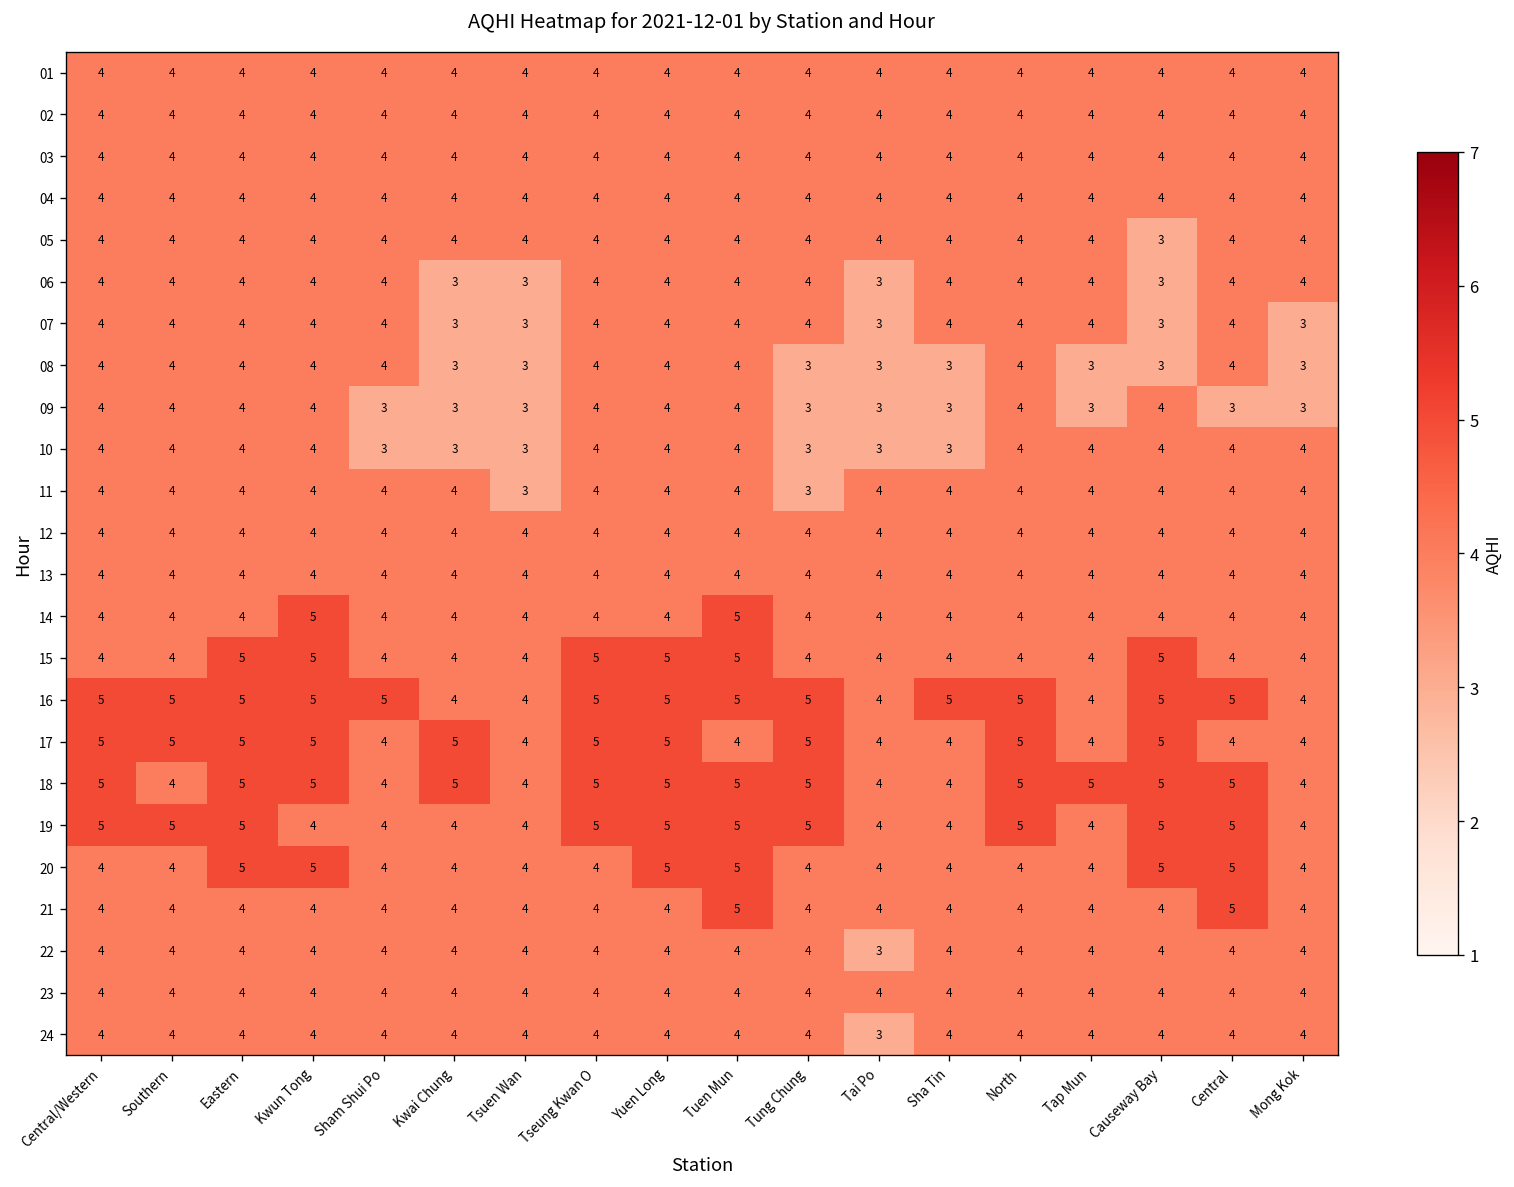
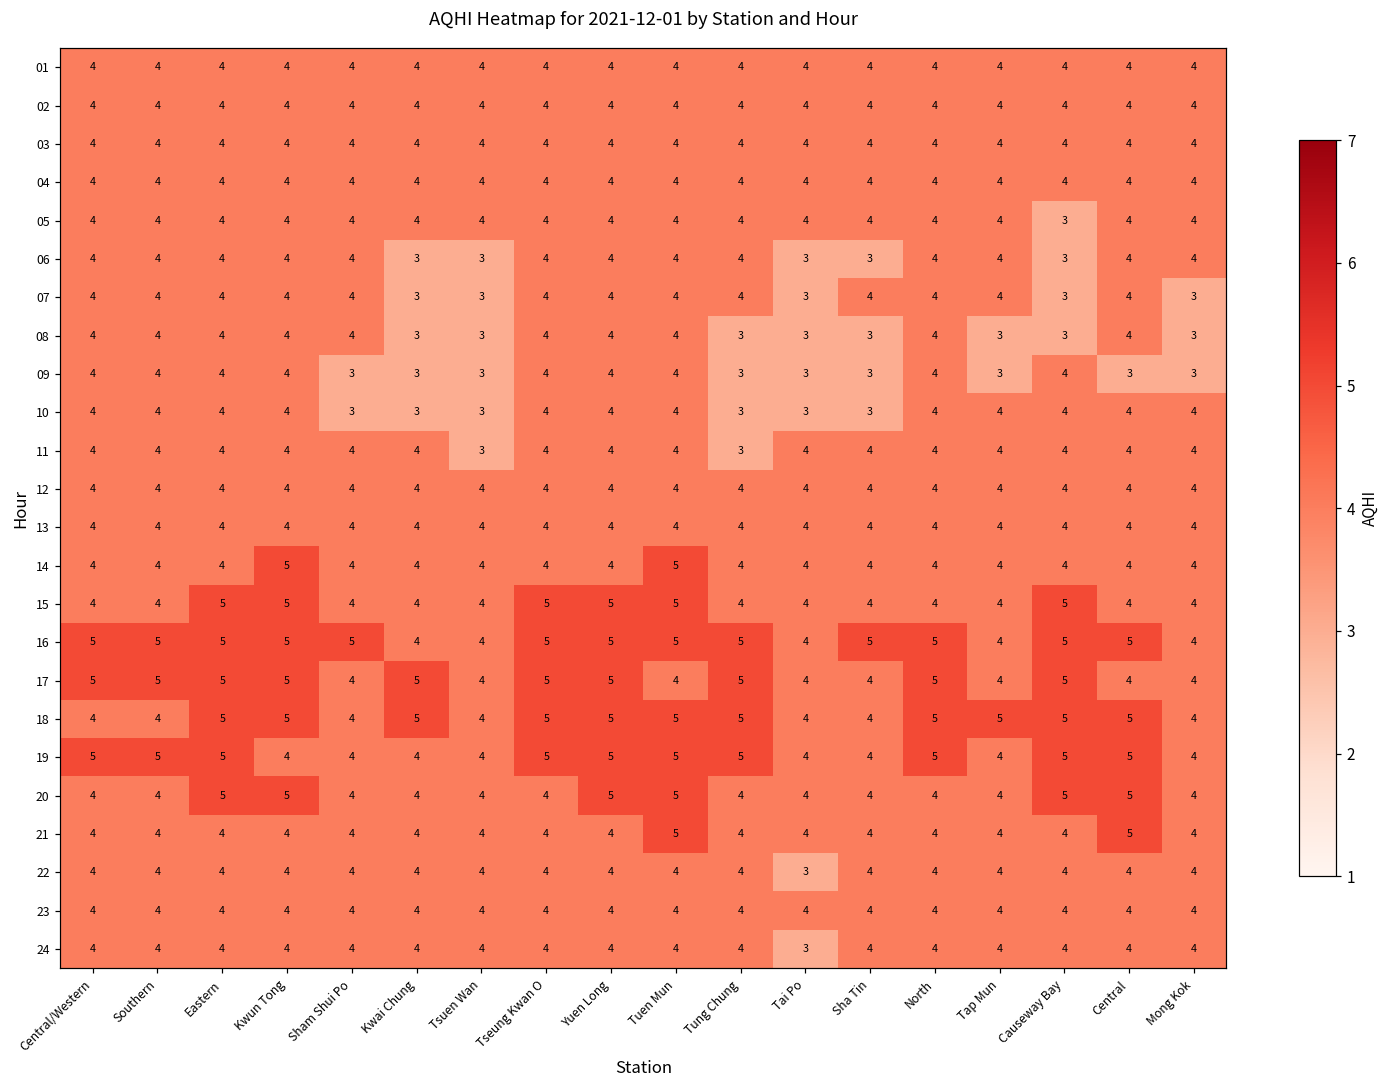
06, Sha Tin: 4 -> 3
18, Central/Western: 5 -> 4
